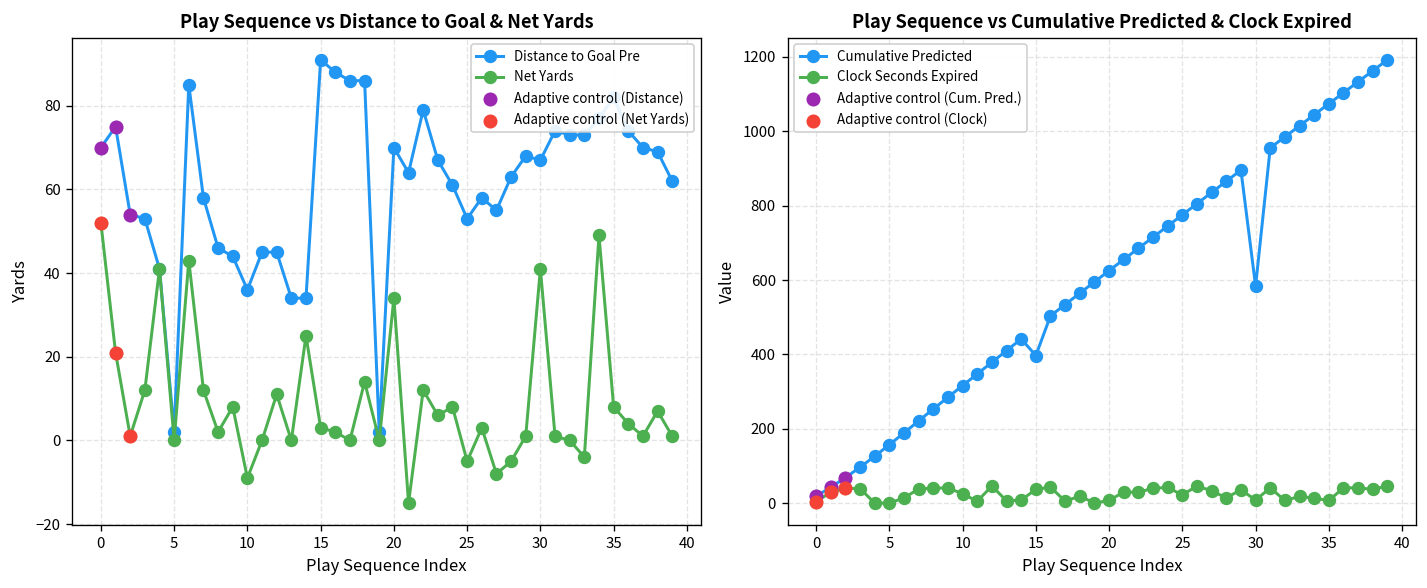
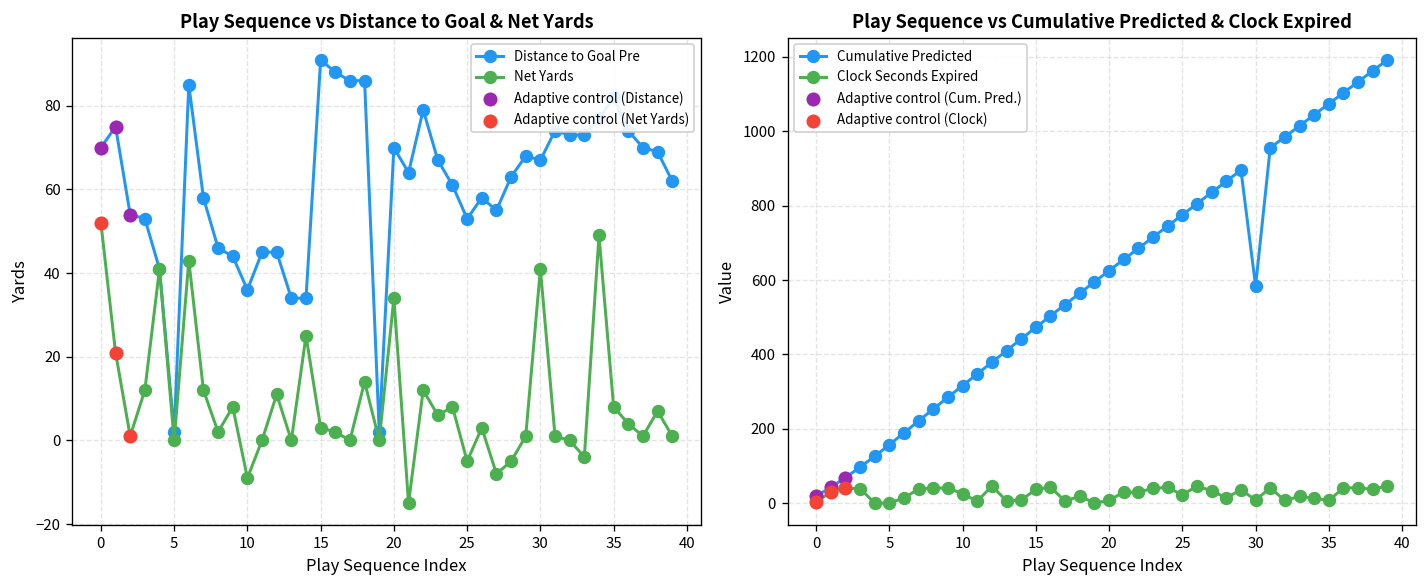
Play Sequence vs Cumulative Predicted & Clock Expired, Cumulative Predicted, 15: 400 -> 470
